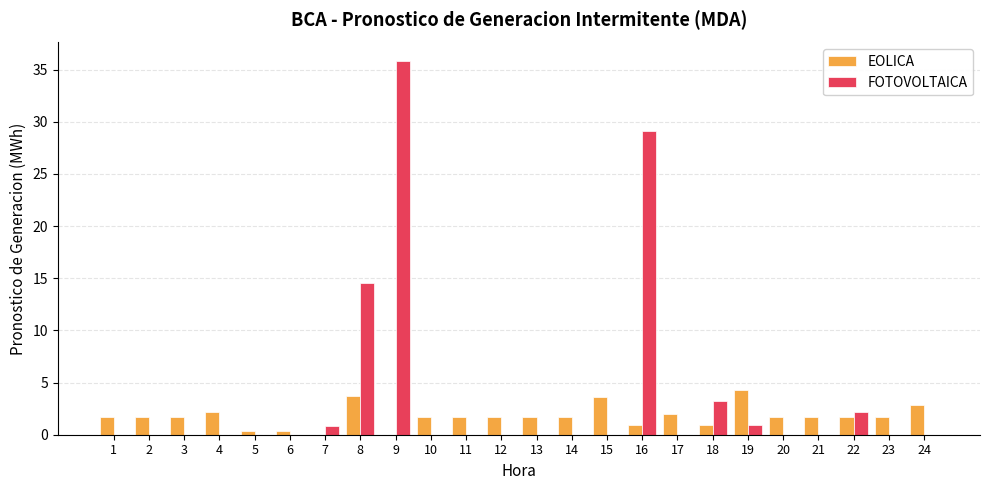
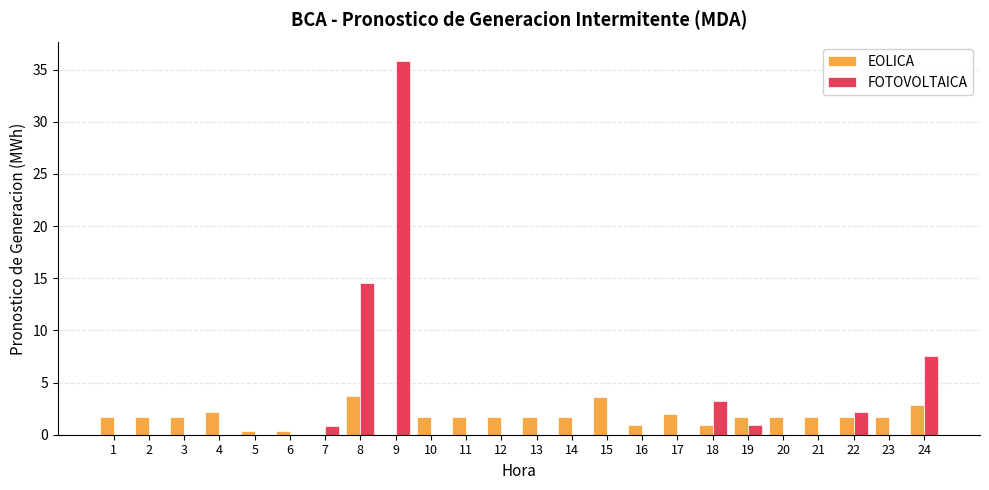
FOTOVOLTAICA, 16: 29.1 -> 0.0
EOLICA, 19: 4.3 -> 1.7
FOTOVOLTAICA, 24: 0.0 -> 7.5
